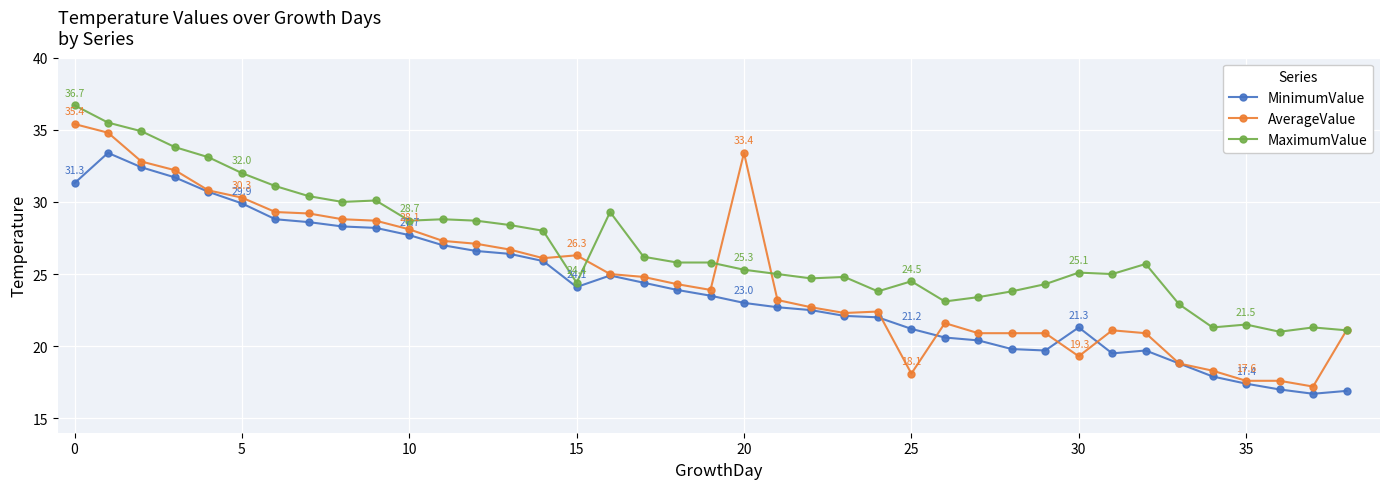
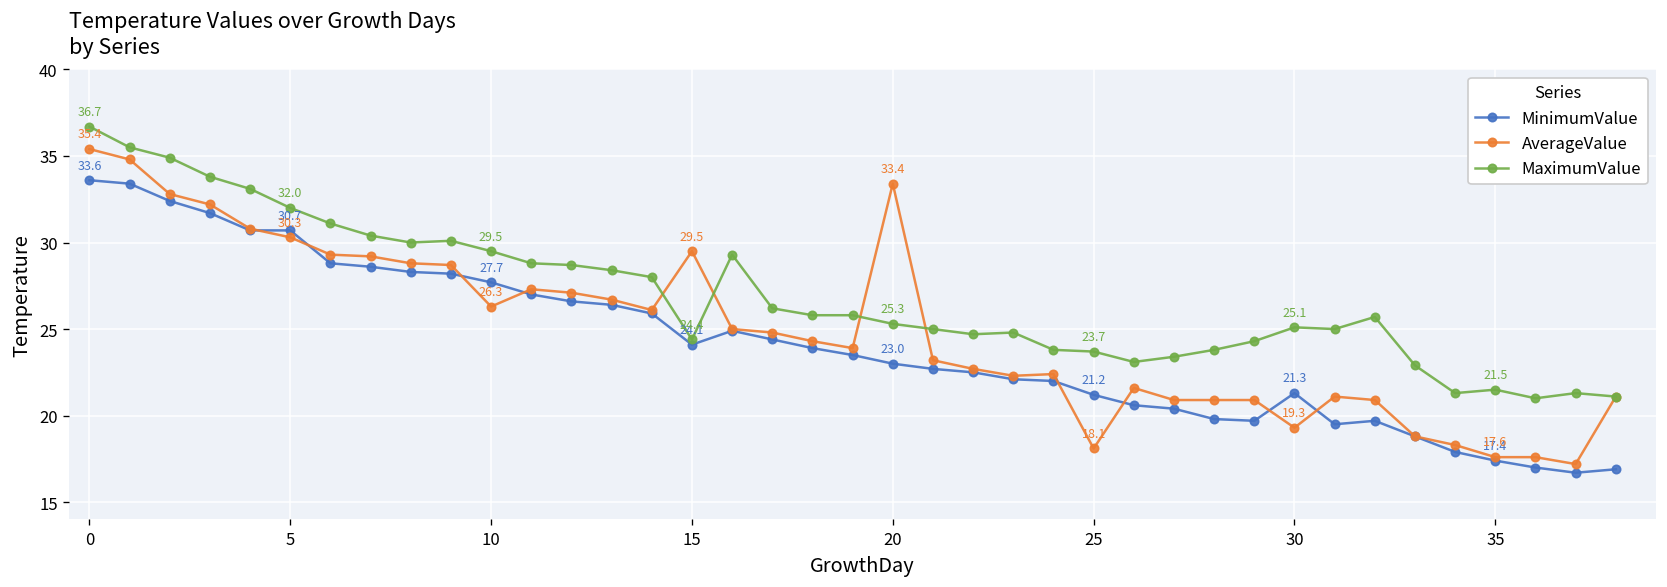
MinimumValue, 0: 31.3 -> 33.6
MinimumValue, 5: 29.9 -> 30.7
AverageValue, 10: 28.1 -> 26.3
MaximumValue, 10: 28.7 -> 29.5
AverageValue, 15: 26.3 -> 29.5
MaximumValue, 25: 24.5 -> 23.7
